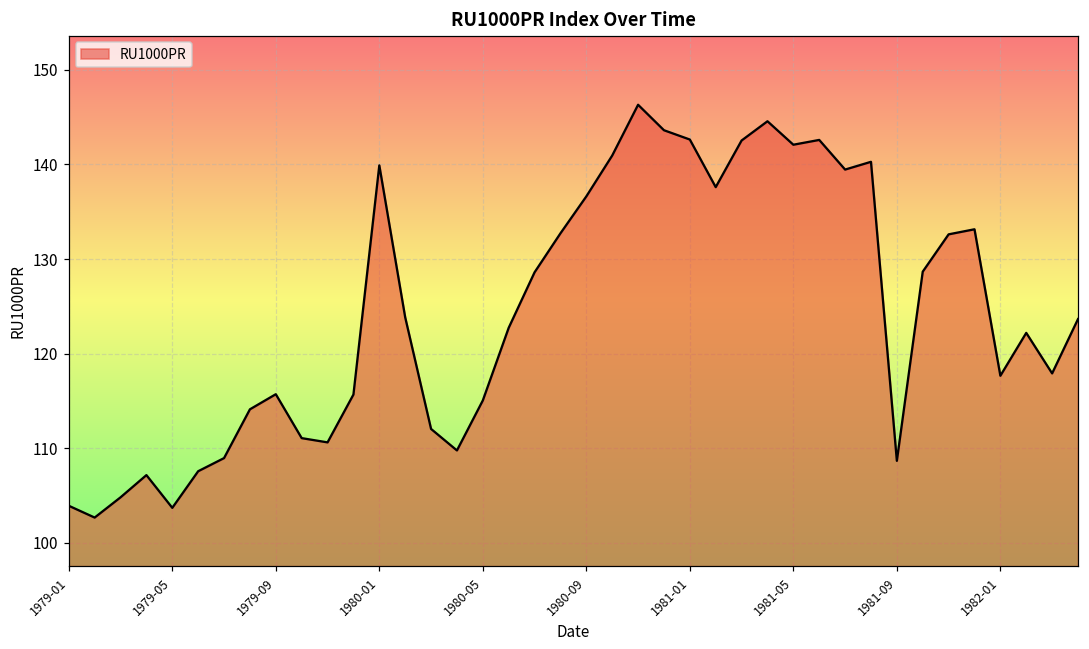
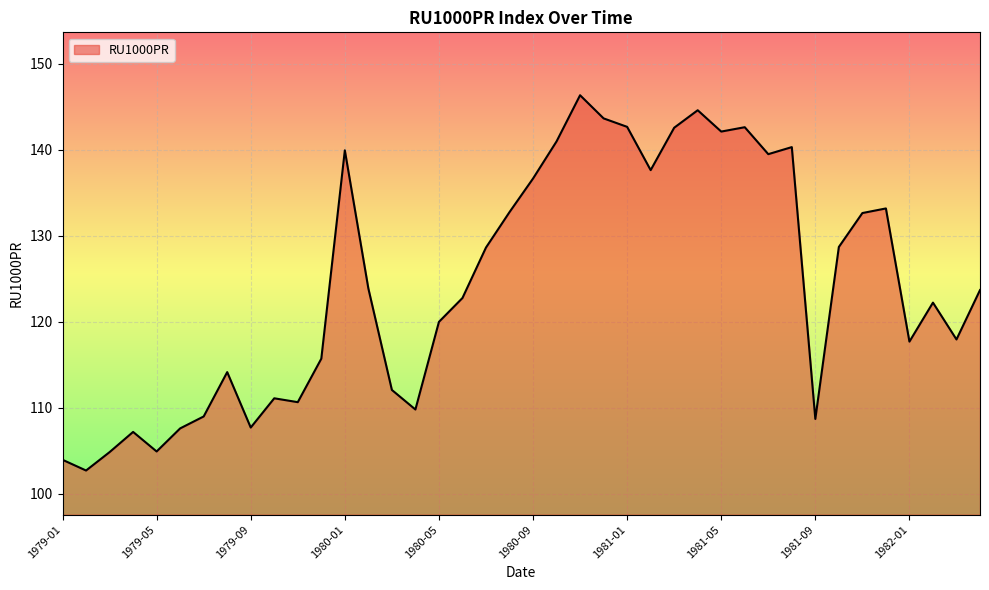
1979-05: 104 -> 105
1979-09: 116 -> 108
1980-05: 115 -> 120
